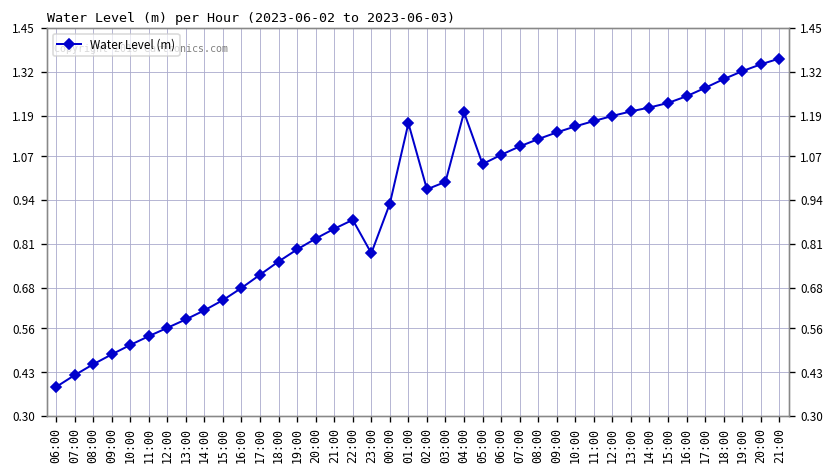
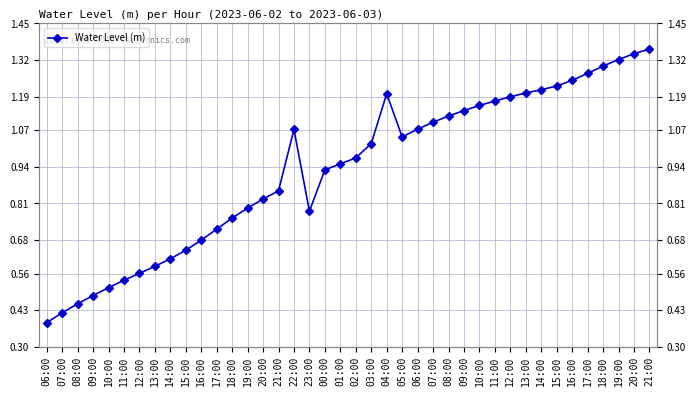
22:00: 0.88 -> 1.07
01:00: 1.17 -> 0.95
03:00: 0.99 -> 1.02
